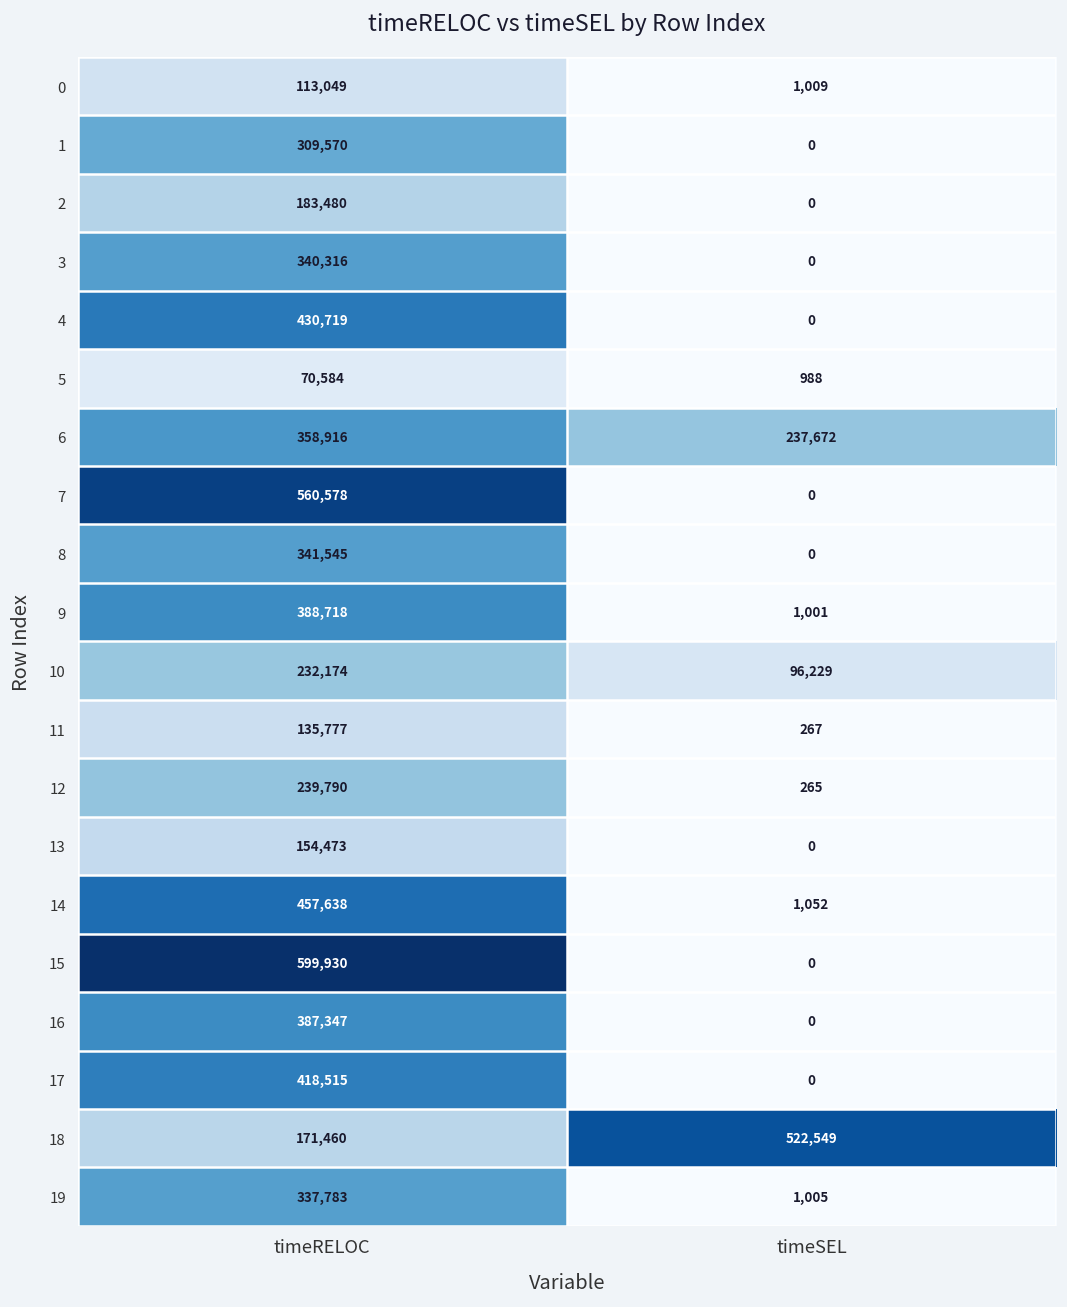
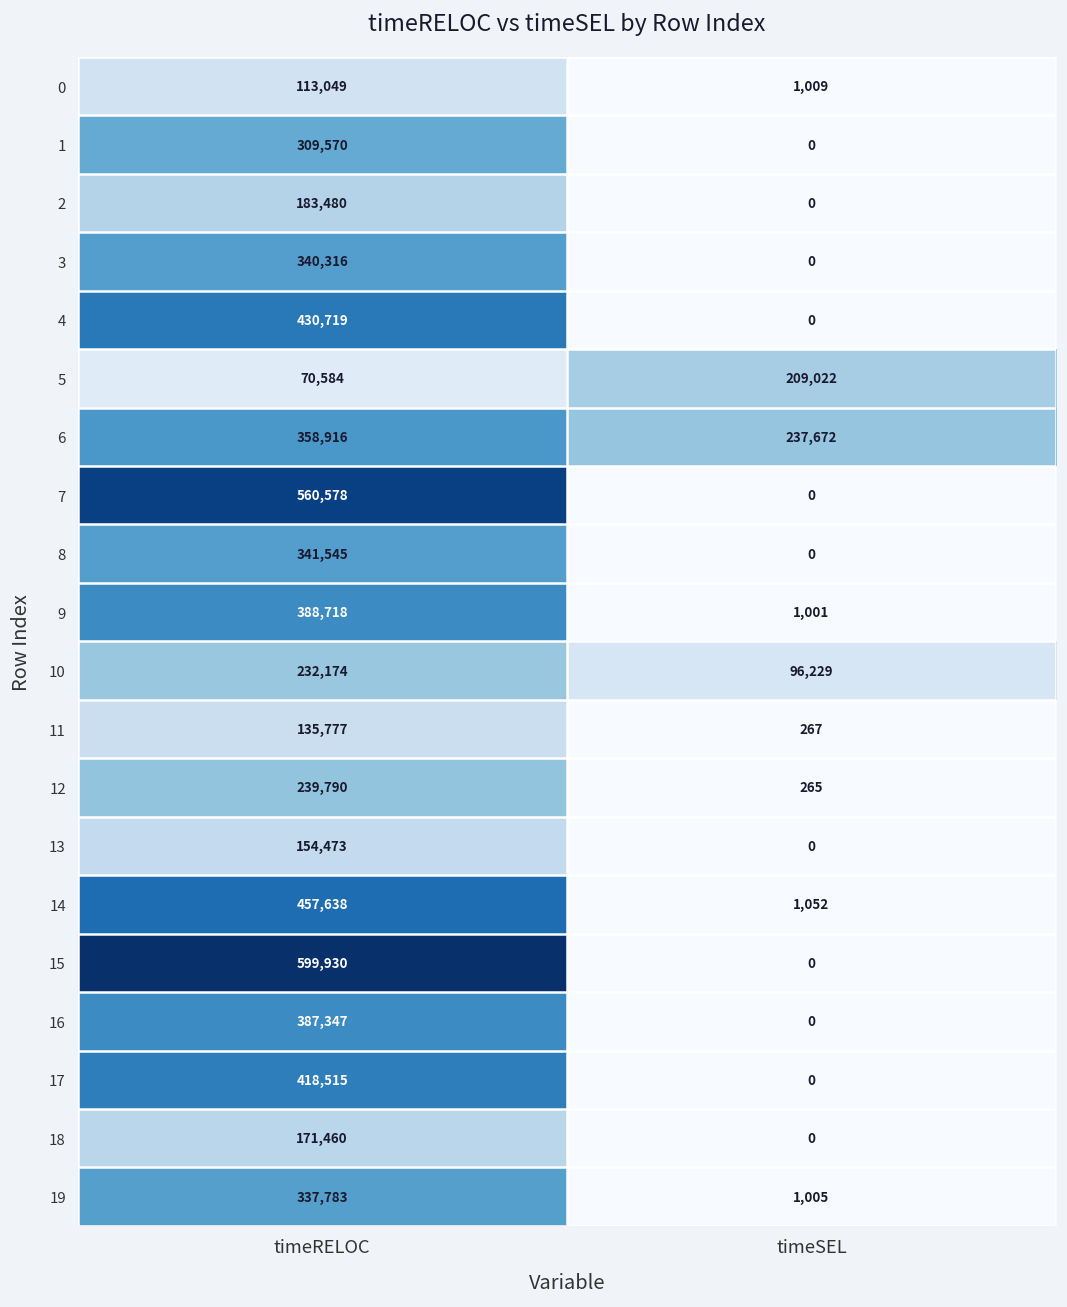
5, timeSEL: 988 -> 209,022
18, timeSEL: 522,549 -> 0
